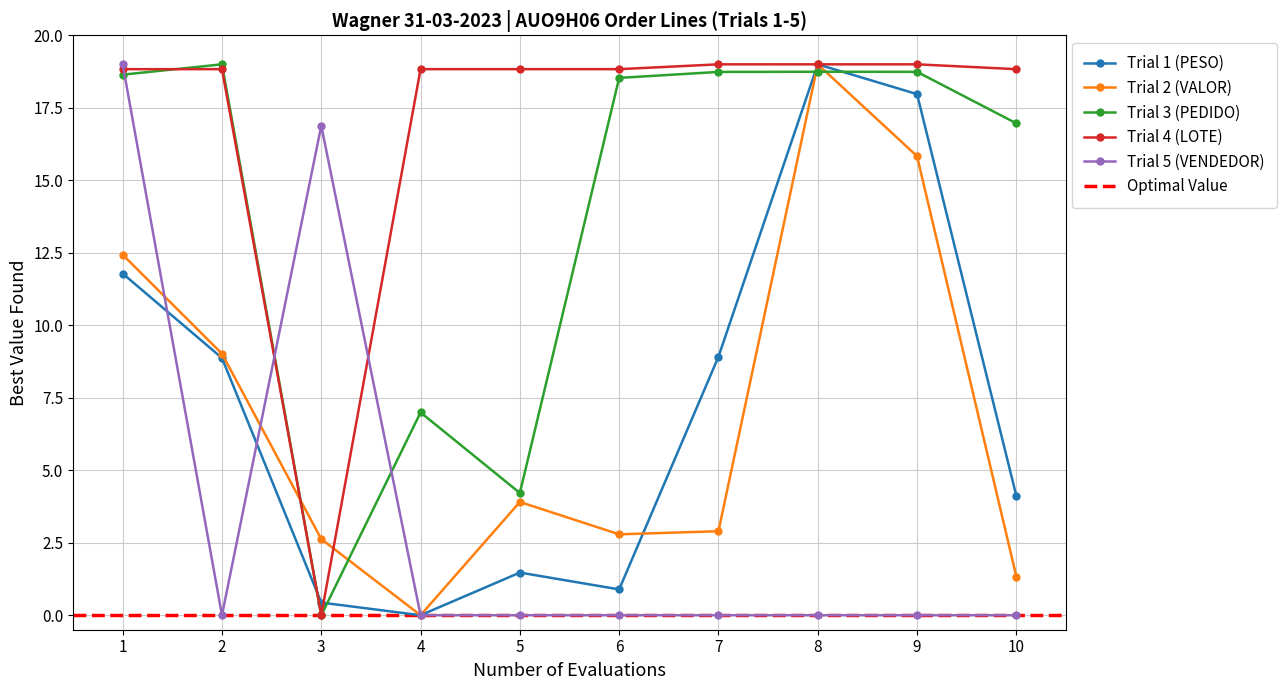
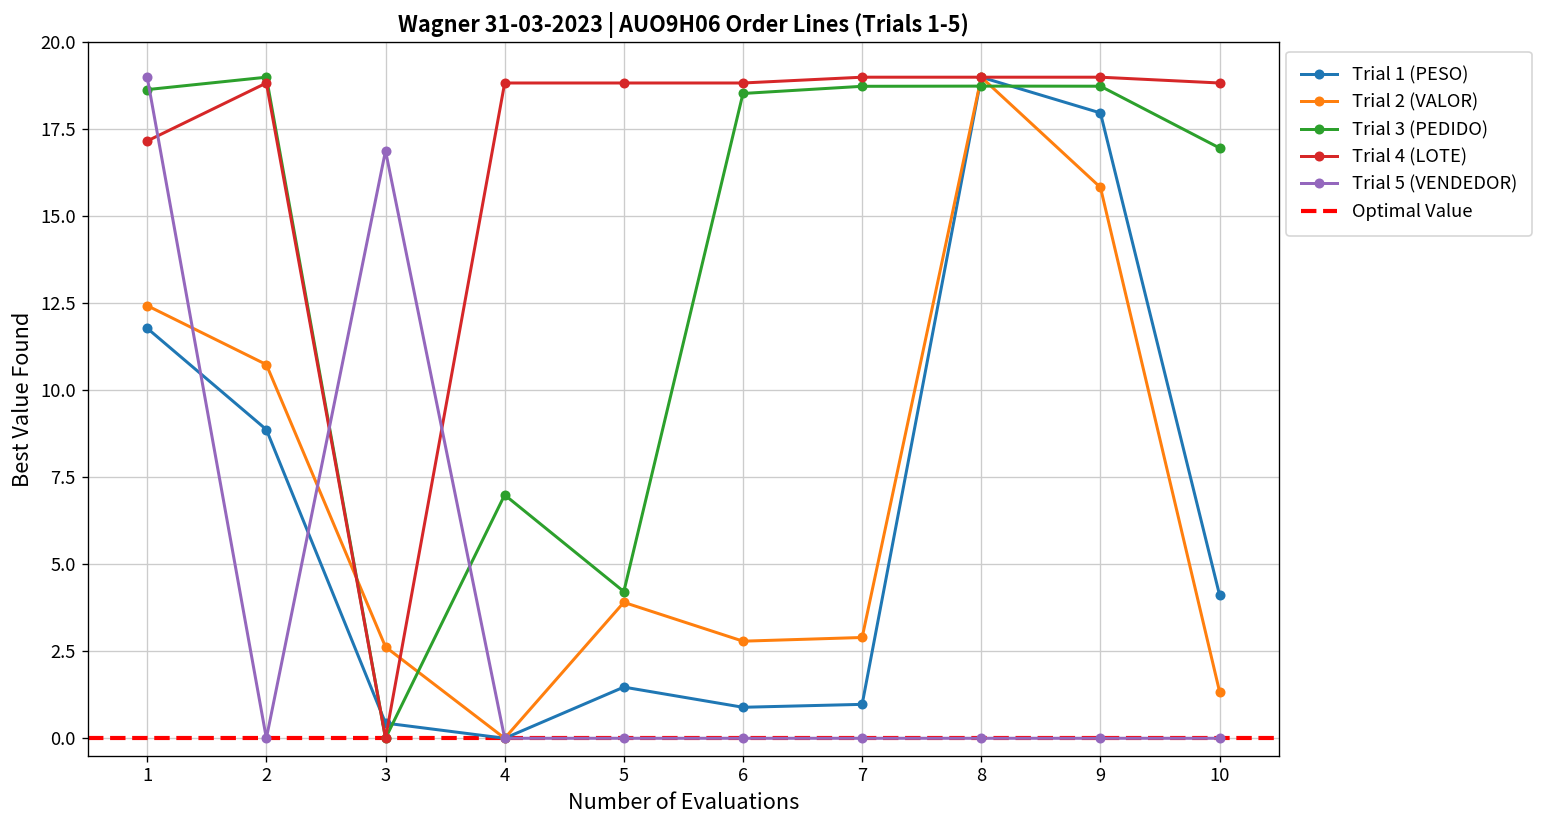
Trial 4 (LOTE), 1: 18.8 -> 17.2
Trial 2 (VALOR), 2: 9.0 -> 10.7
Trial 1 (PESO), 7: 8.9 -> 1.0
